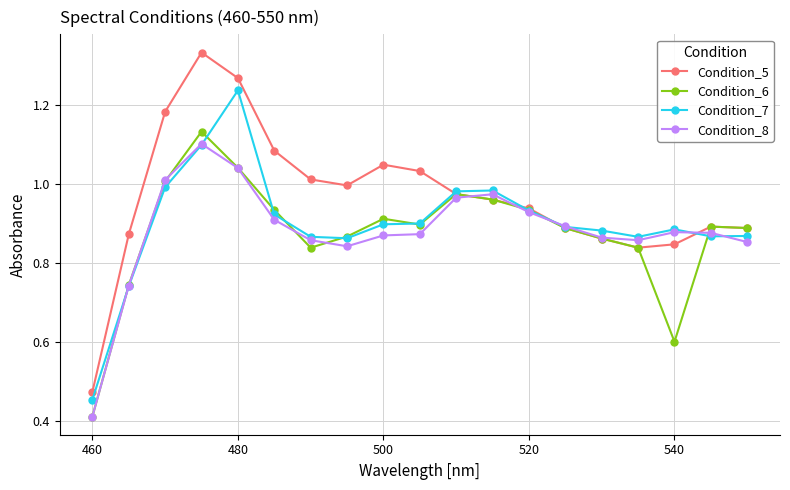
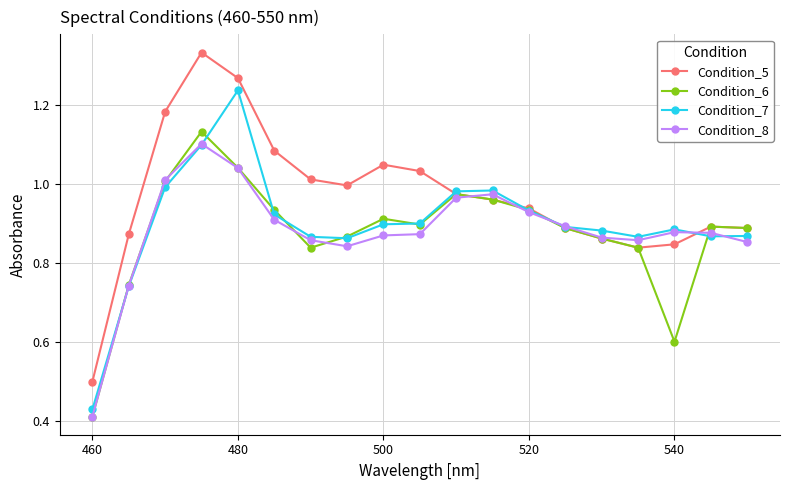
Condition_5, 460: 0.47 -> 0.50
Condition_7, 460: 0.46 -> 0.43
